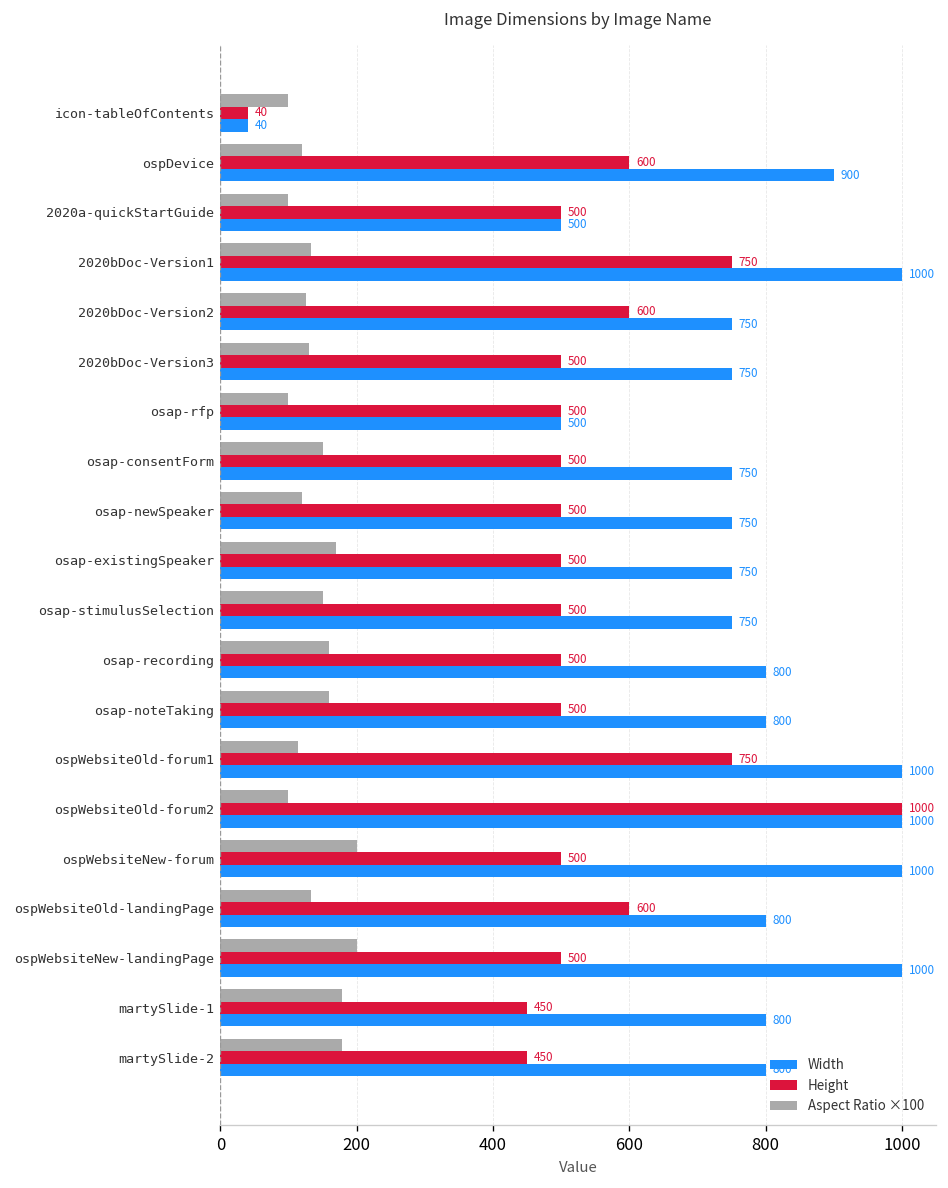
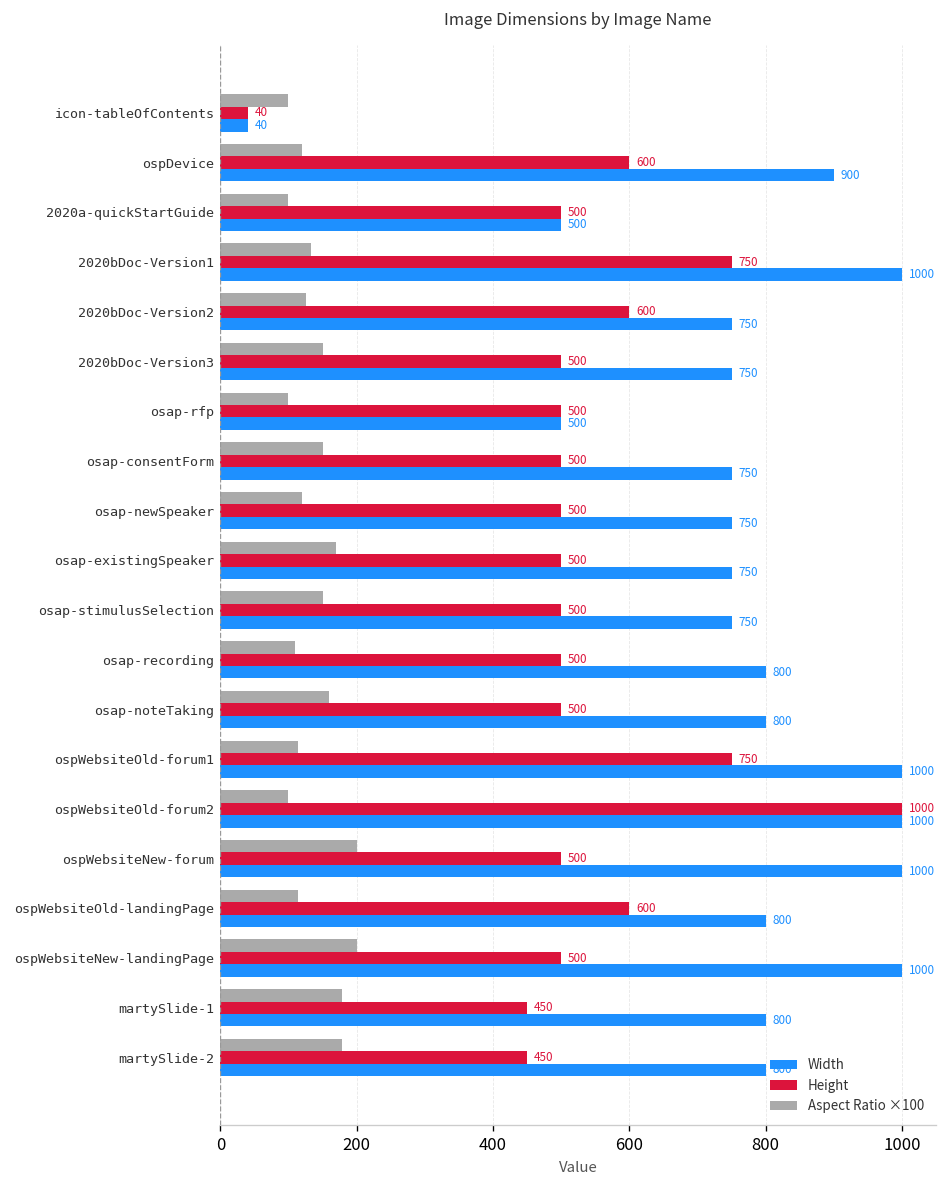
Aspect Ratio ×100, 2020bDoc-Version3: 130 -> 150
Aspect Ratio ×100, osap-recording: 160 -> 110
Aspect Ratio ×100, ospWebsiteOld-landingPage: 130 -> 110
